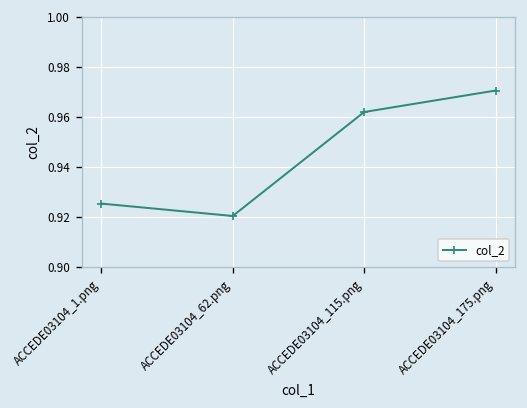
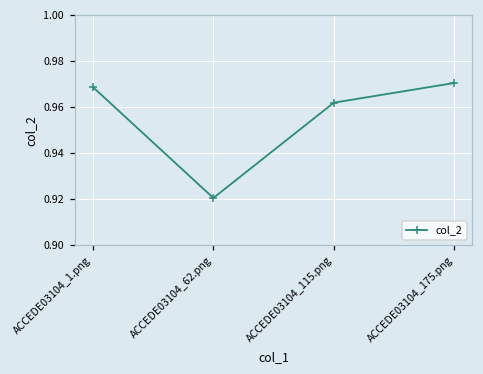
ACCEDE03104_1.png: 0.925 -> 0.969
